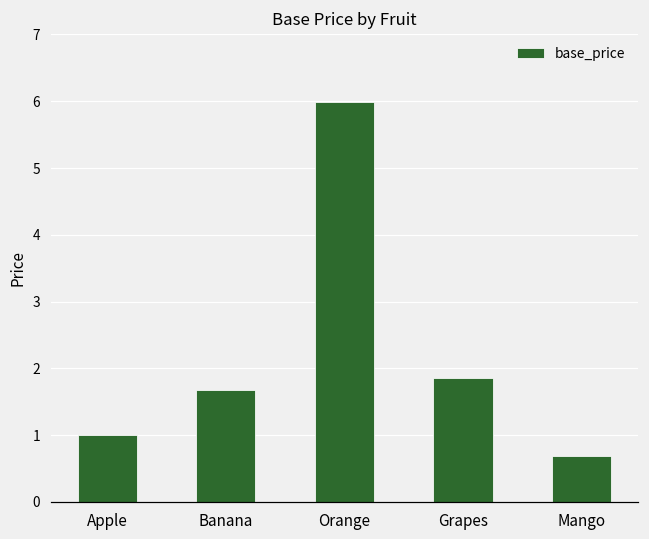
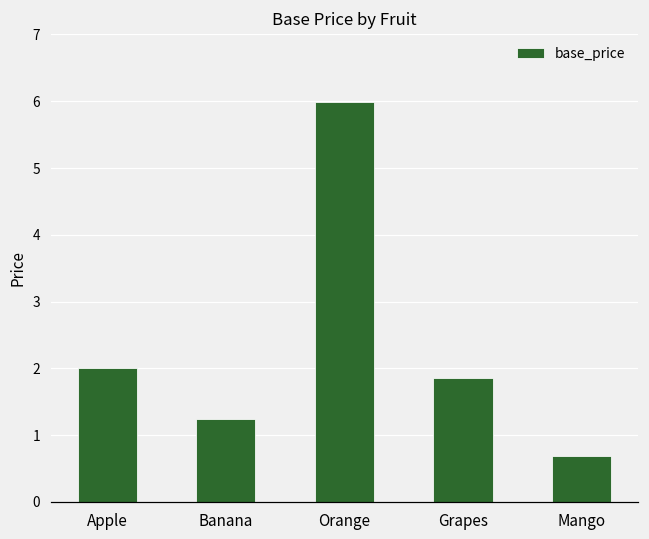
Apple: 1 -> 2
Banana: 1.7 -> 1.2
